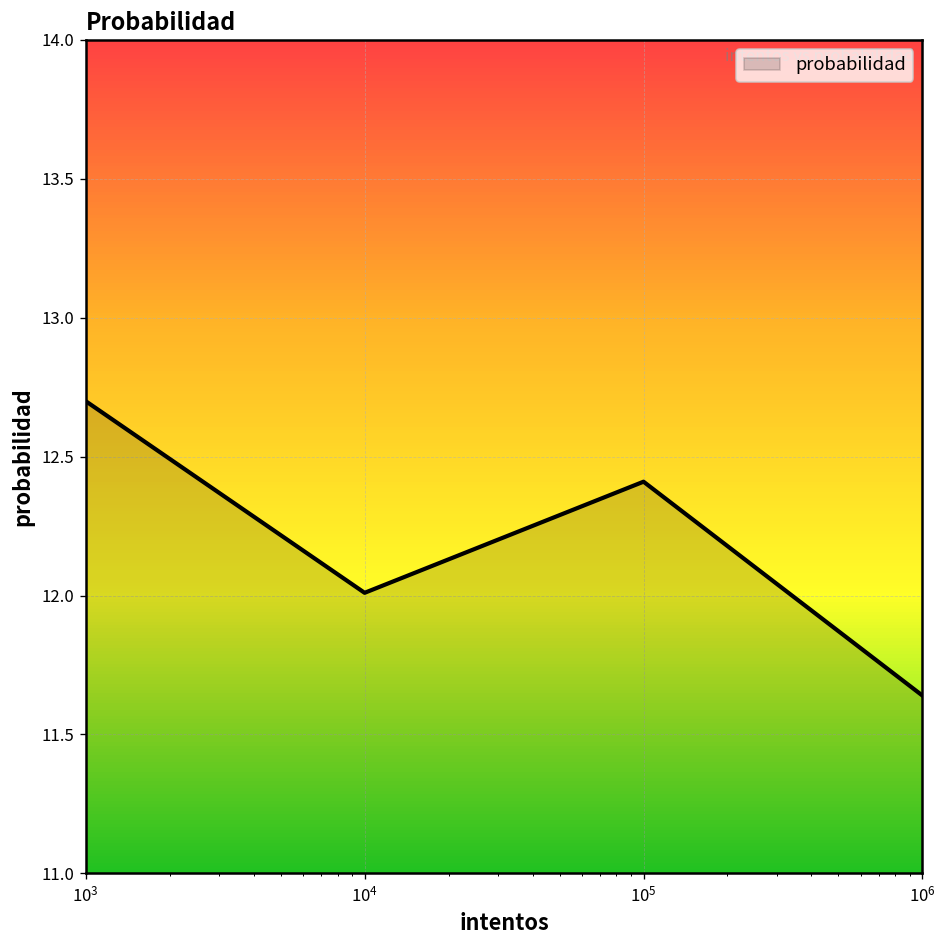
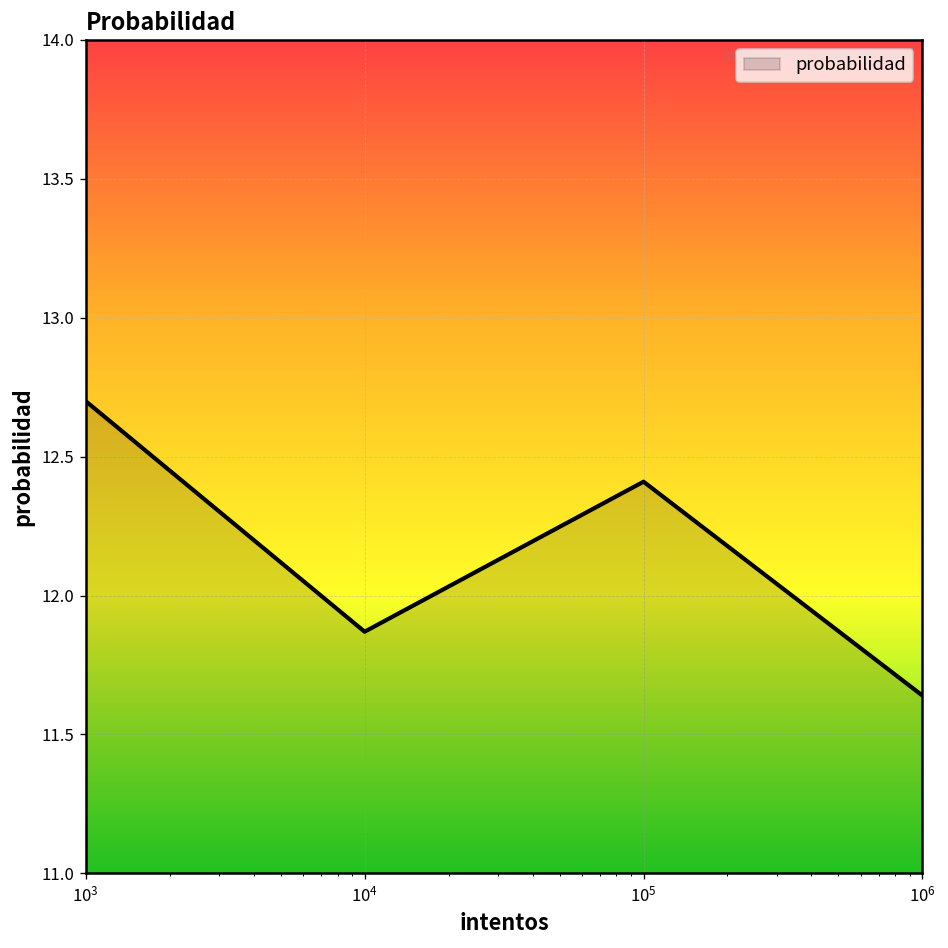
10^4: 12.01 -> 11.87
